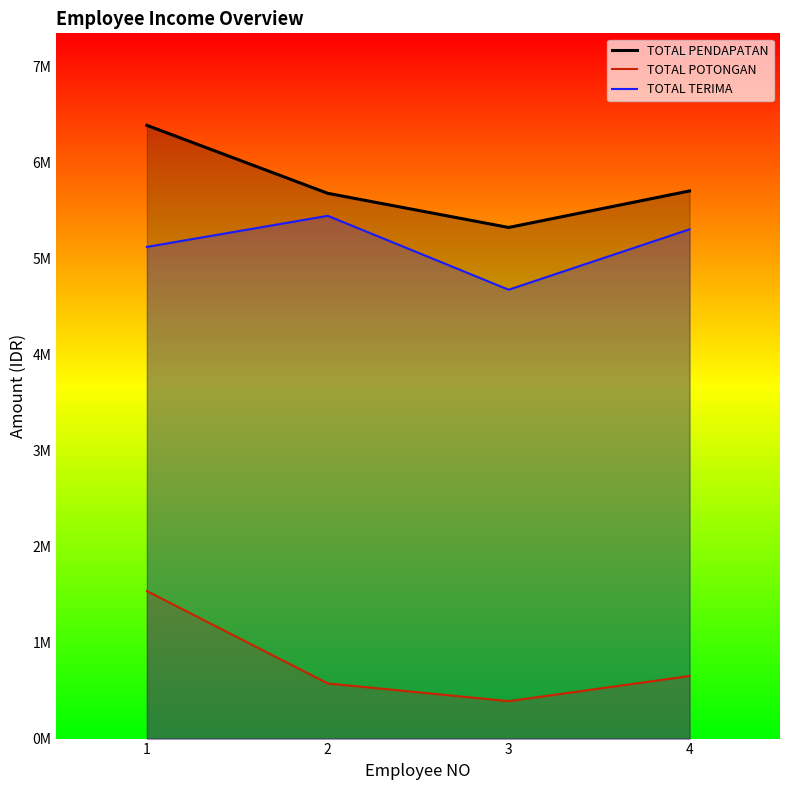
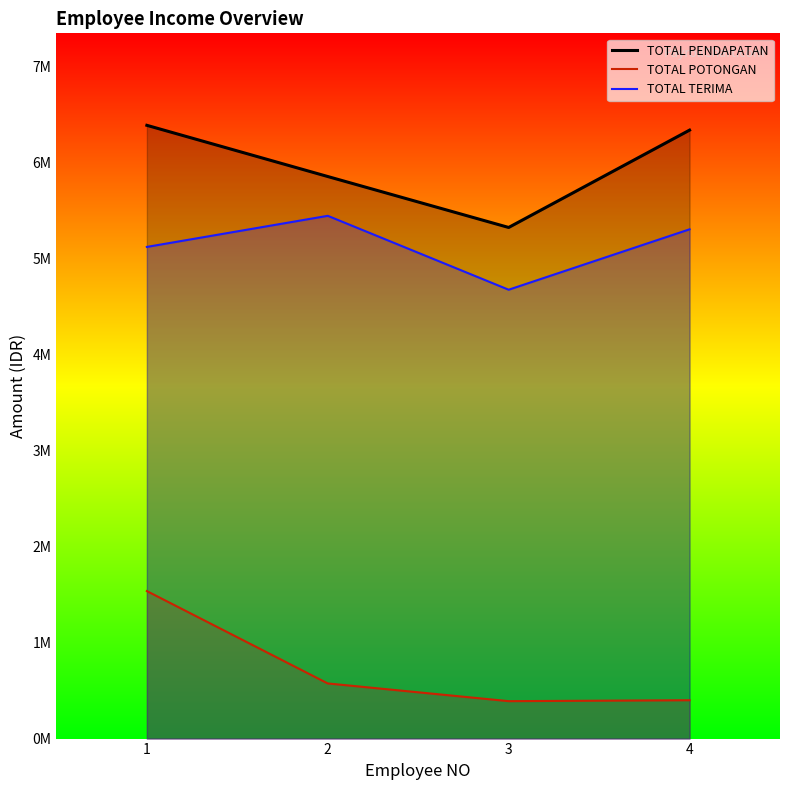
TOTAL PENDAPATAN, 2: 5700000 -> 5900000
TOTAL PENDAPATAN, 4: 5700000 -> 6300000
TOTAL POTONGAN, 4: 700000 -> 400000
